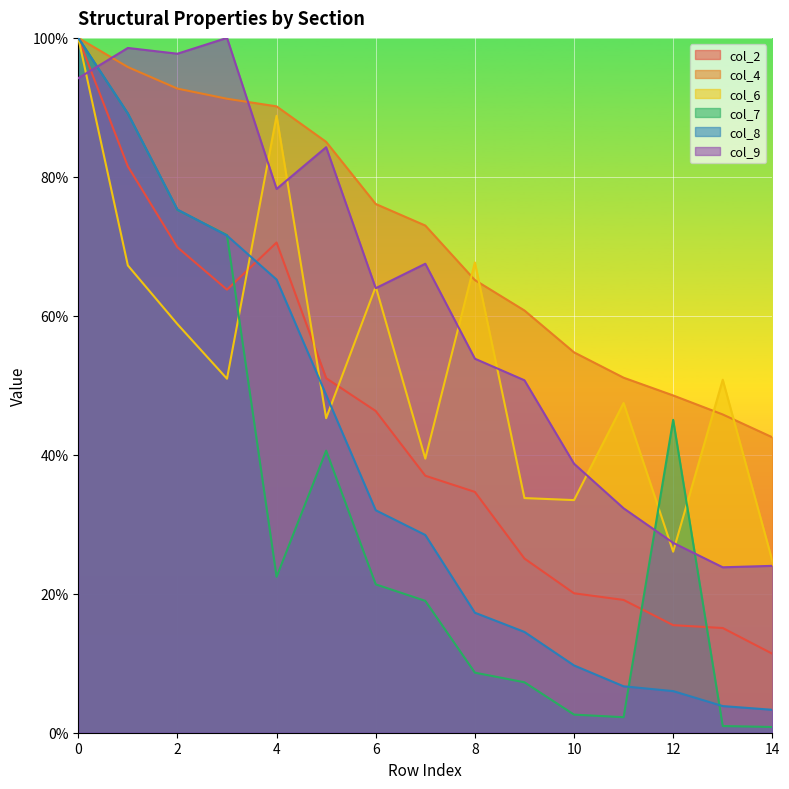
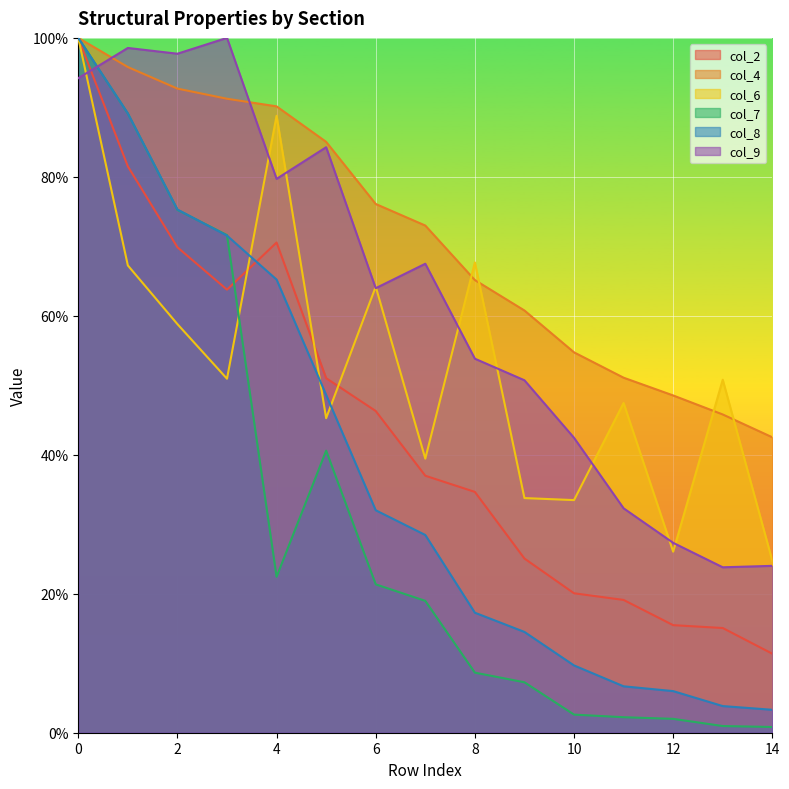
col_9, 4: 78% -> 80%
col_9, 10: 39% -> 42%
col_7, 12: 45% -> 2%
